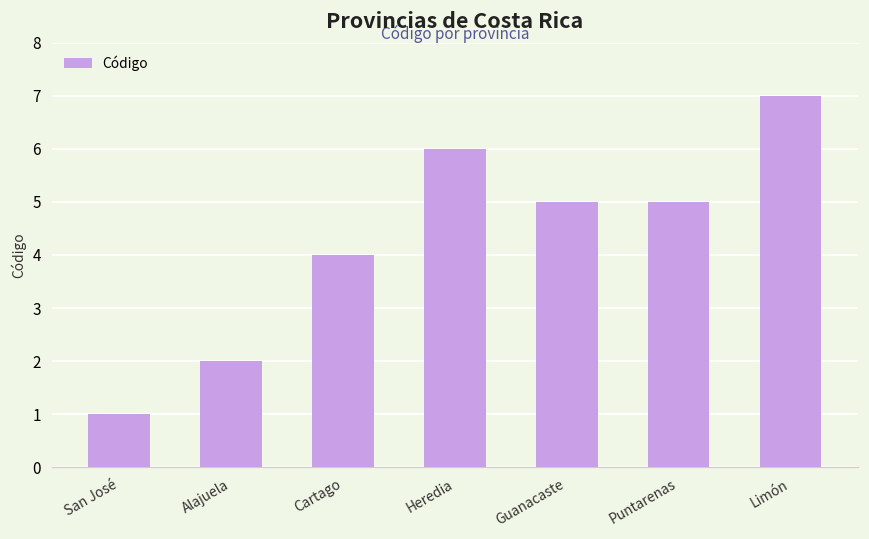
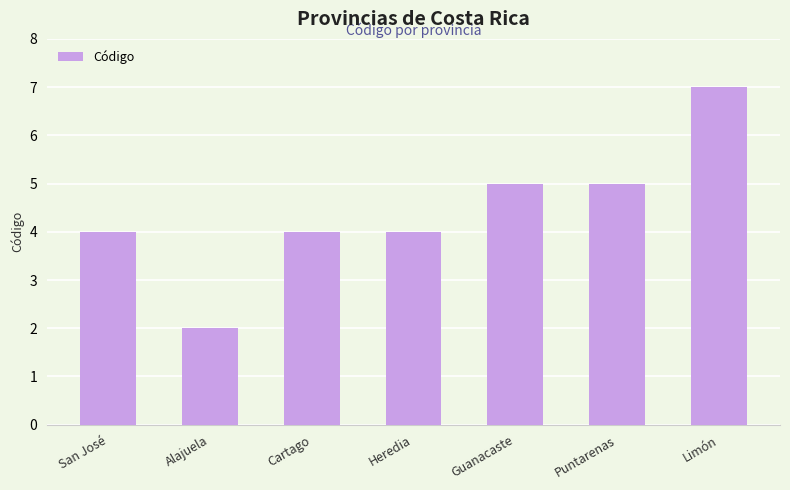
San José: 1 -> 4
Heredia: 6 -> 4
